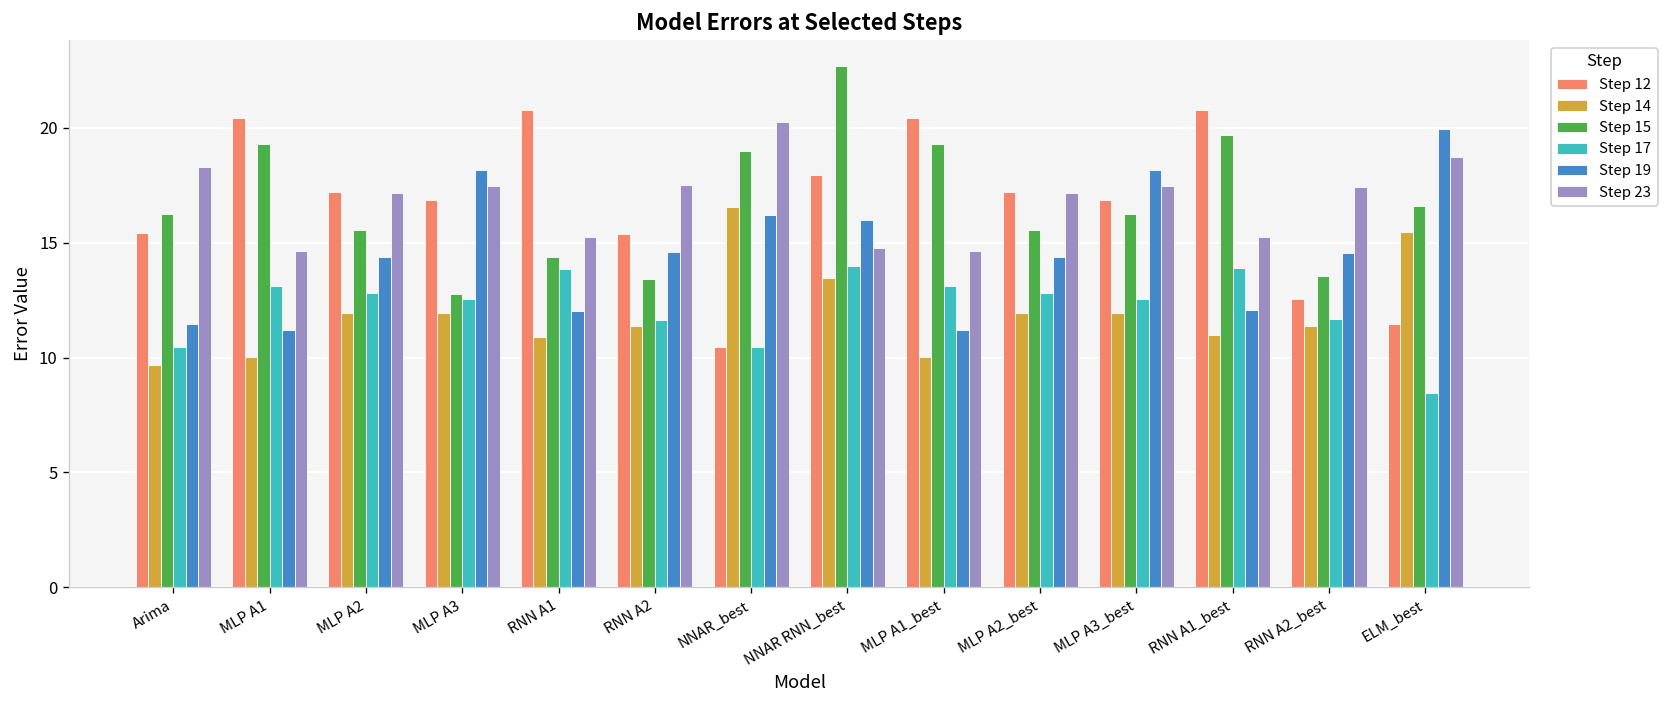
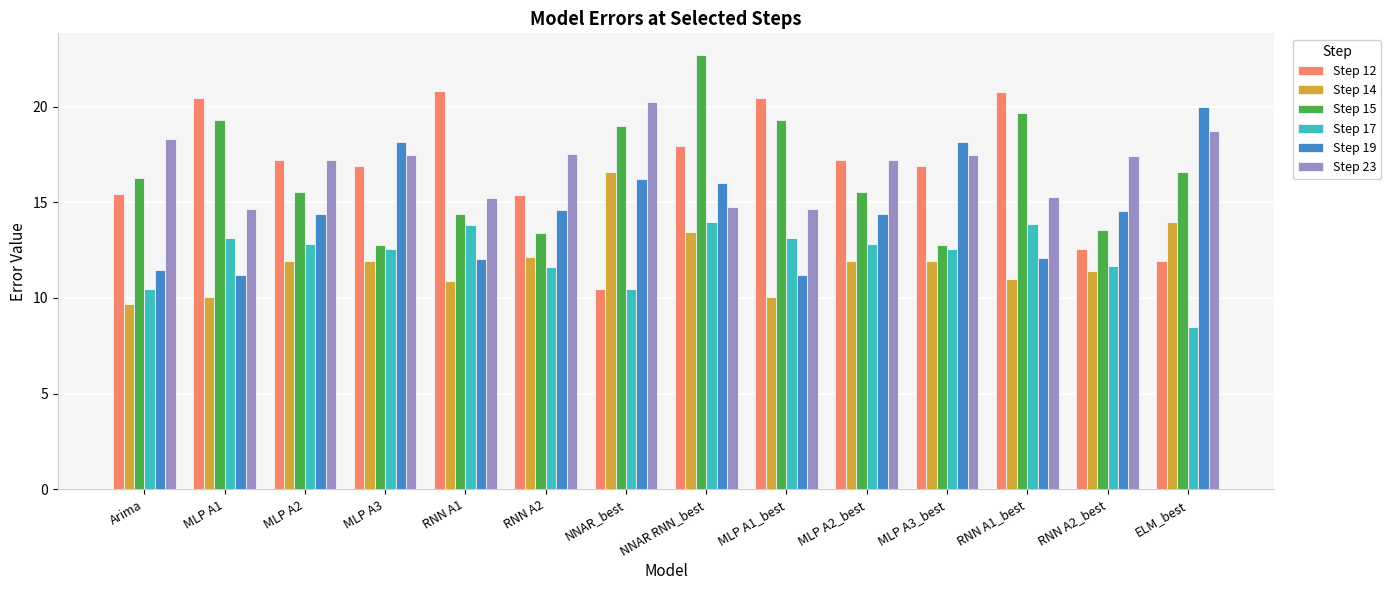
Step 14, RNN A2: 11.4 -> 12.1
Step 15, MLP A3_best: 16.3 -> 12.8
Step 12, ELM_best: 11.4 -> 11.9
Step 14, ELM_best: 15.5 -> 14.0
